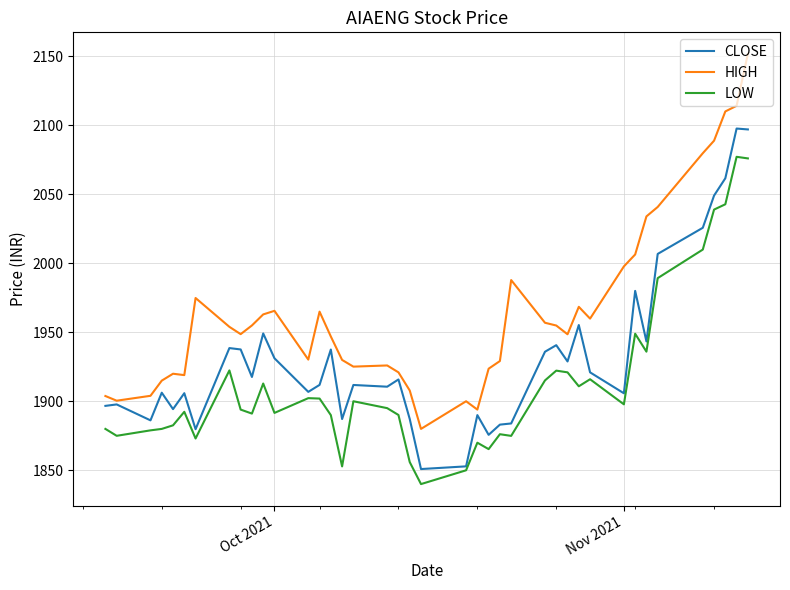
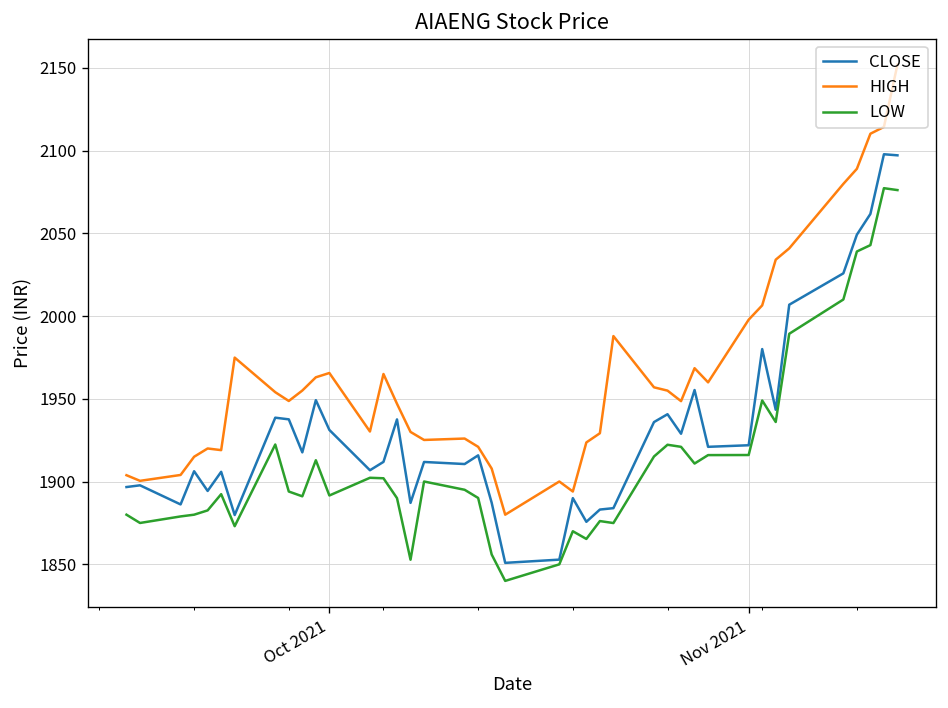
CLOSE, Nov 2021: 1906 -> 1922
LOW, Nov 2021: 1898 -> 1916
